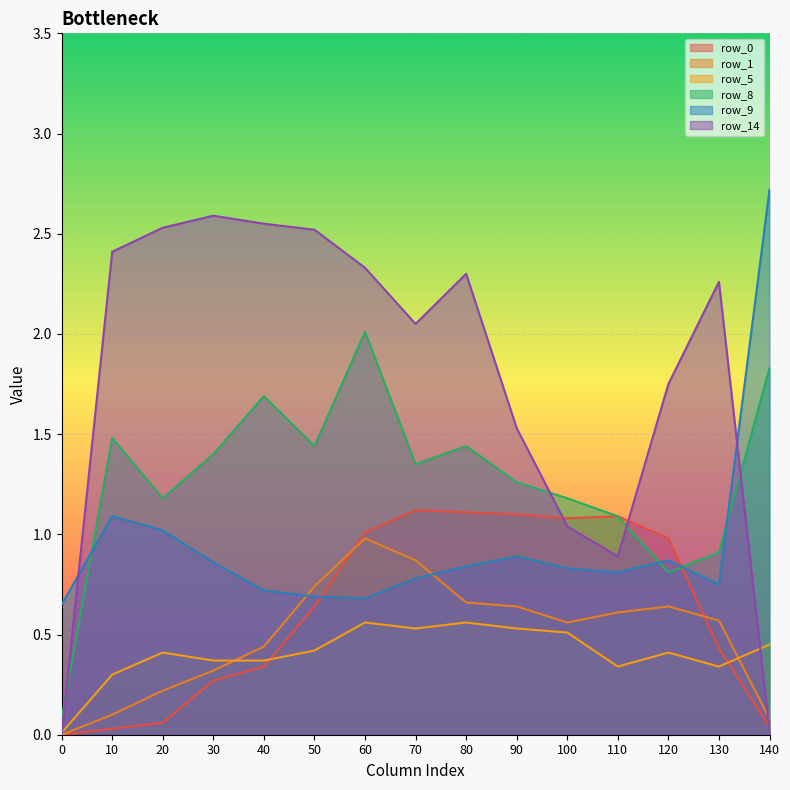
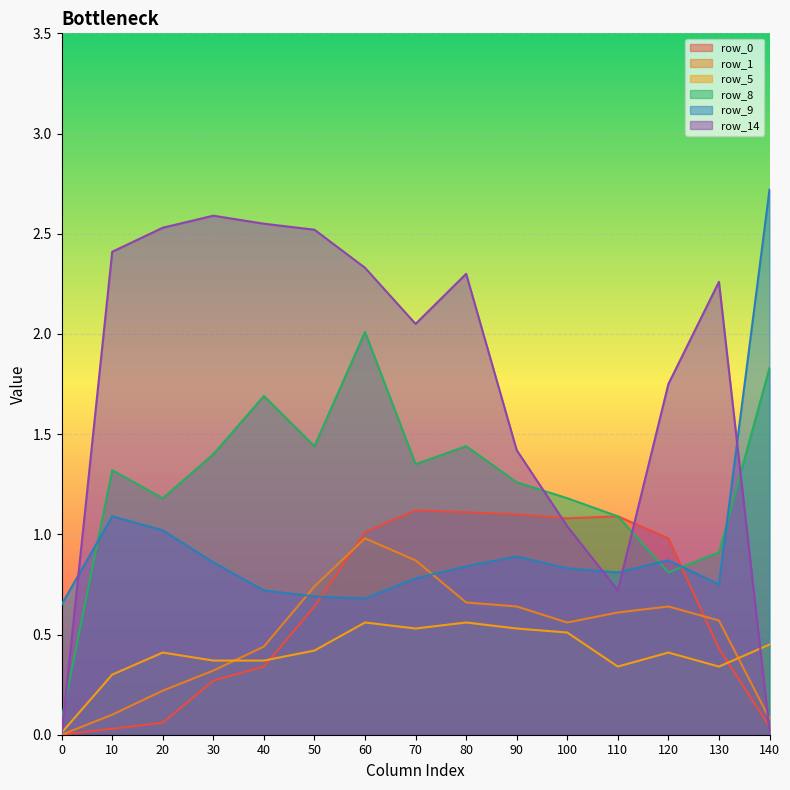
row_8, 10: 1.48 -> 1.32
row_14, 90: 1.53 -> 1.42
row_14, 110: 0.89 -> 0.72
